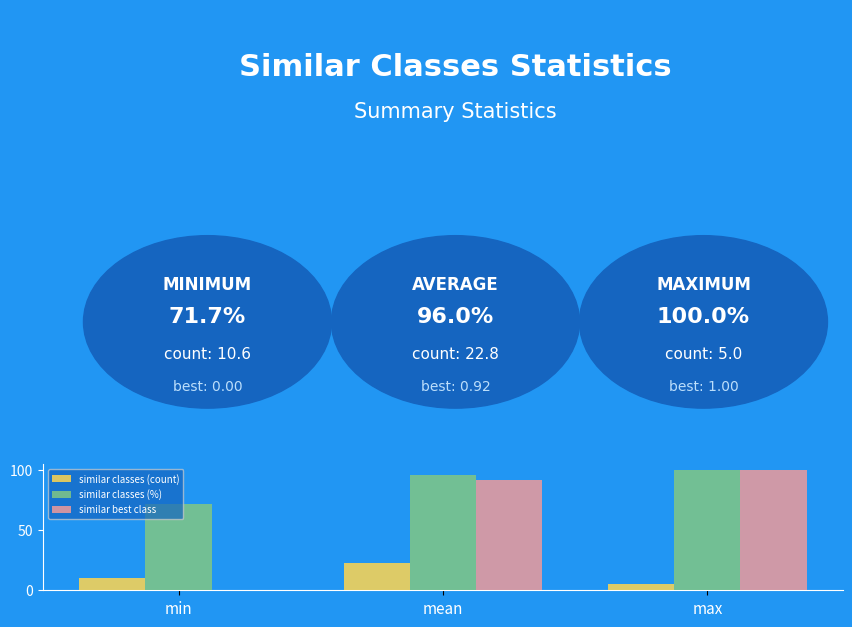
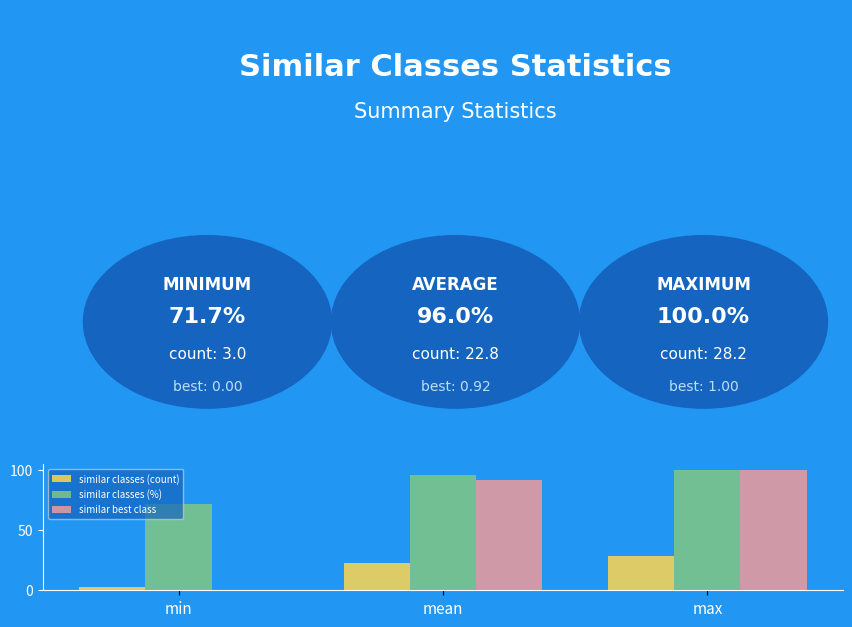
similar classes (count), min: 10.6 -> 3.0
similar classes (count), max: 5.0 -> 28.2
